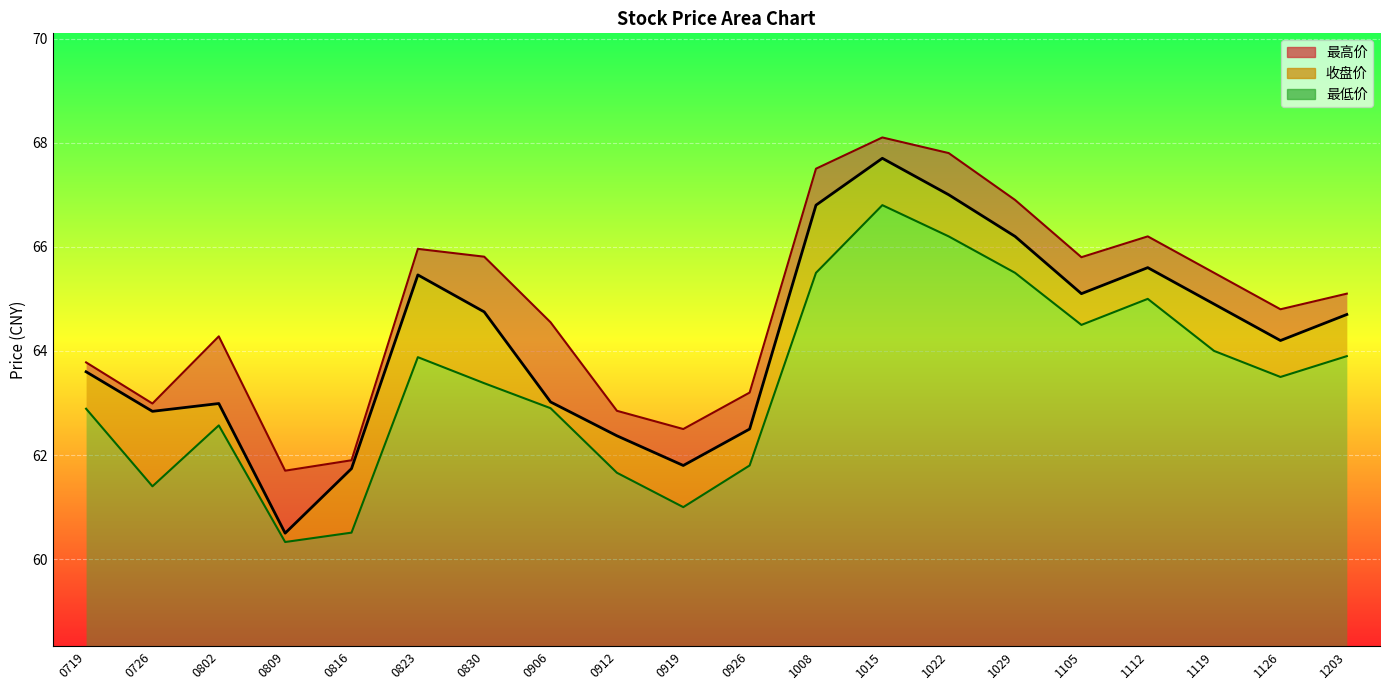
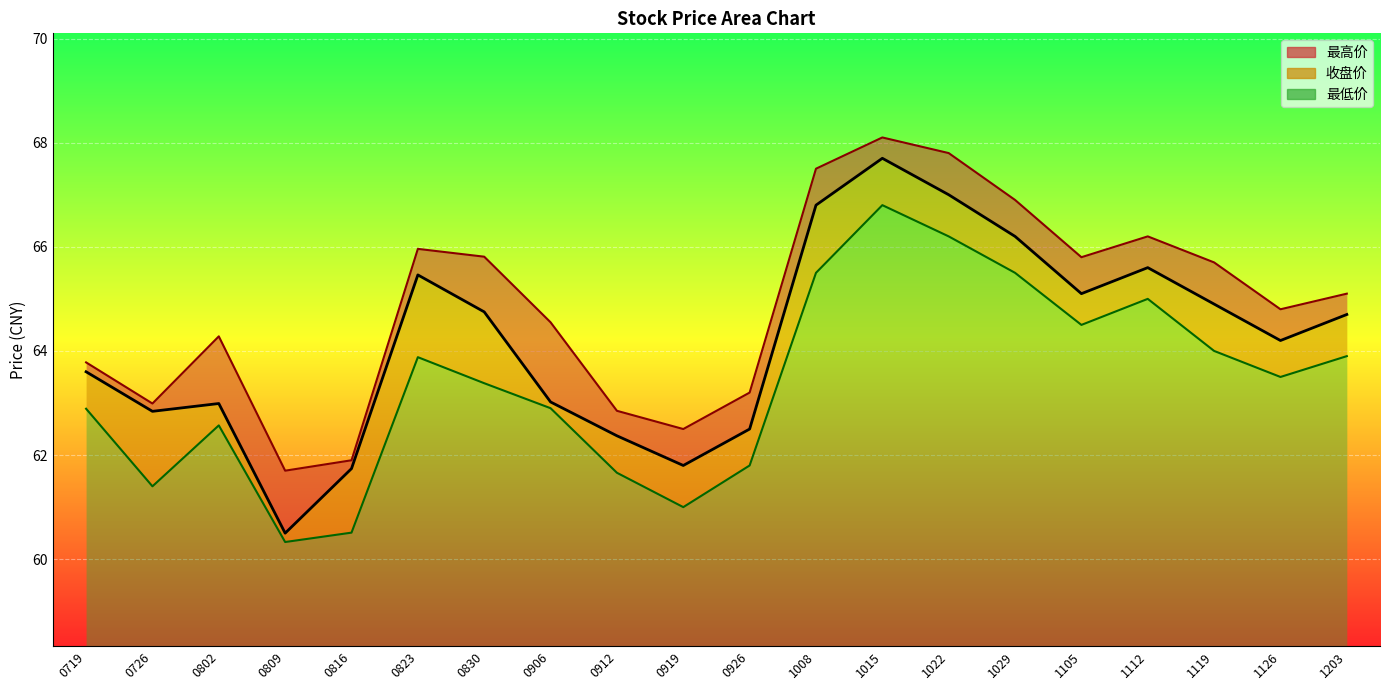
最高价, 1119: 65.5 -> 65.7
